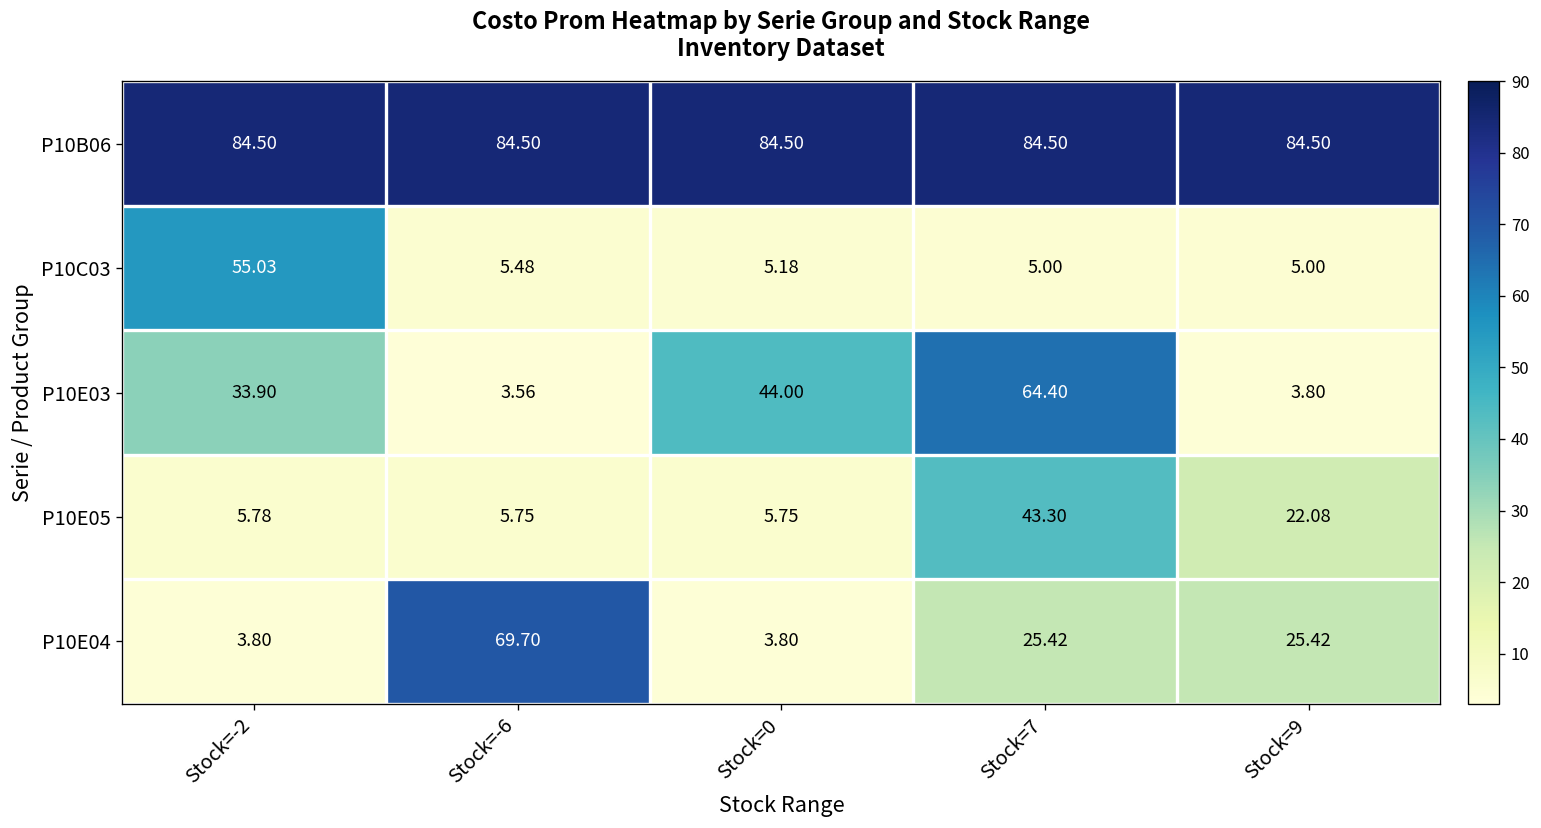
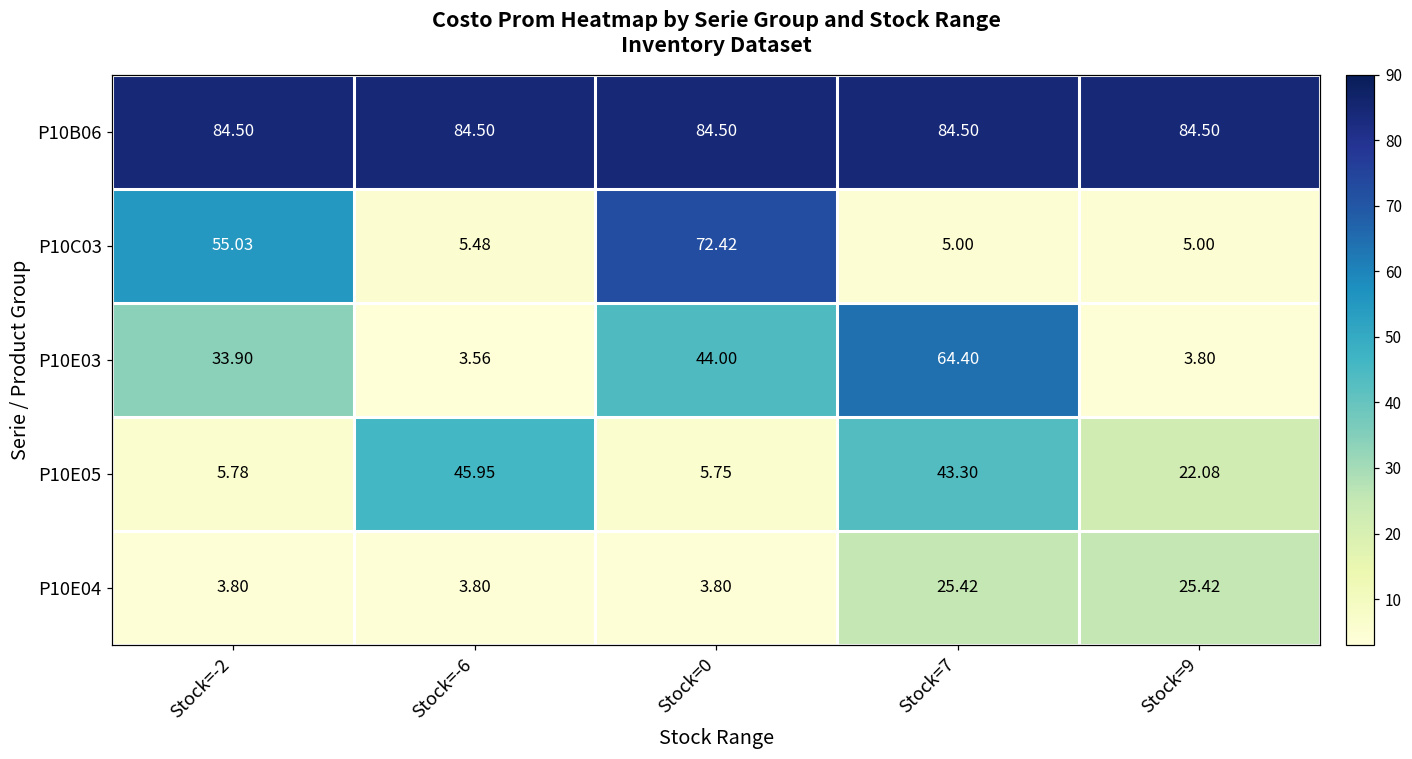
P10C03, Stock=0: 5.18 -> 72.42
P10E05, Stock=-6: 5.75 -> 45.95
P10E04, Stock=-6: 69.70 -> 3.80
